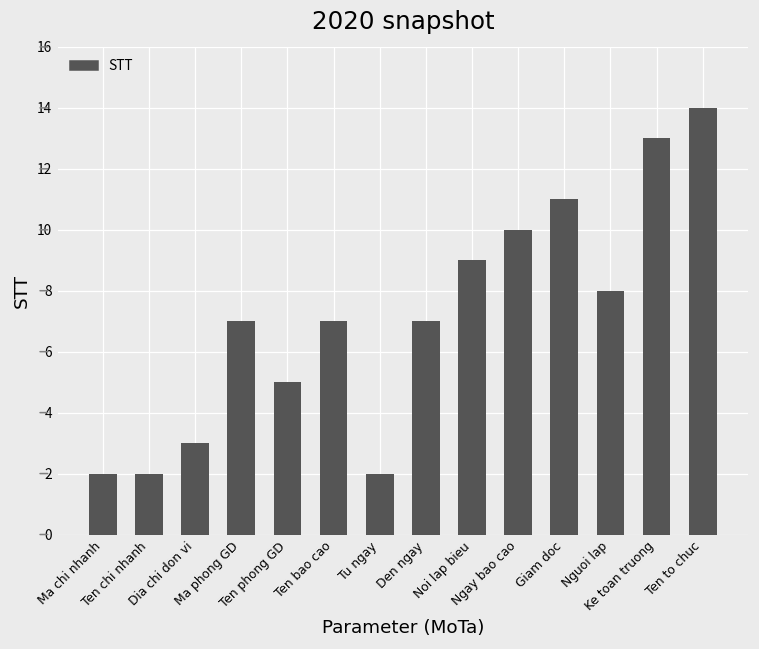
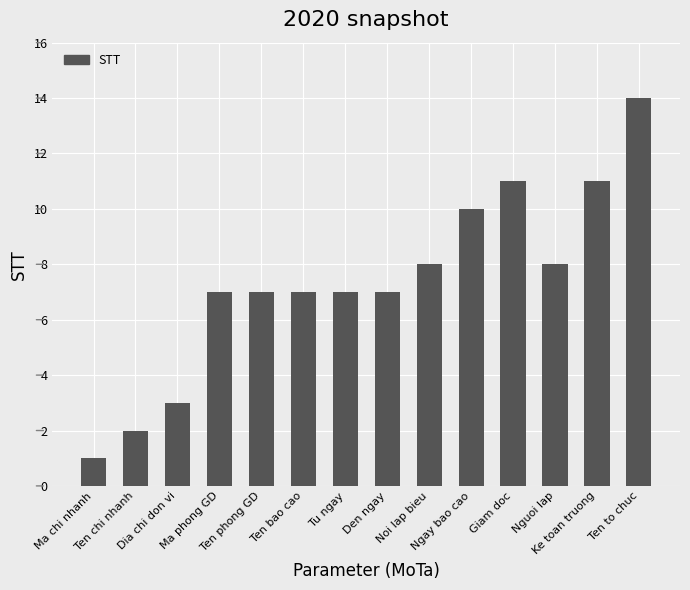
Ma chi nhanh: 2 -> 1
Ten phong GD: 5 -> 7
Tu ngay: 2 -> 7
Noi lap bieu: 9 -> 8
Ke toan truong: 13 -> 11
